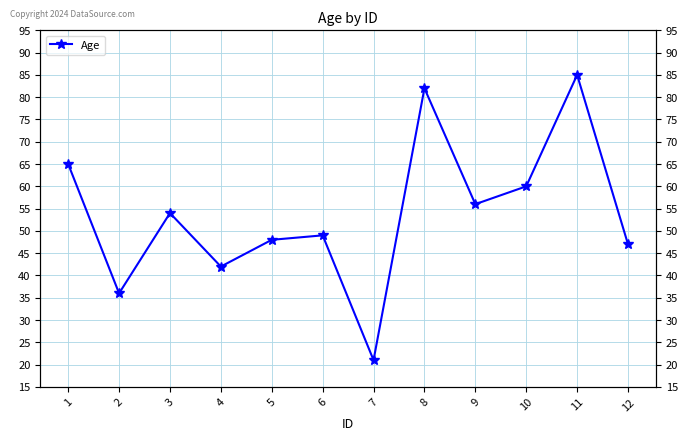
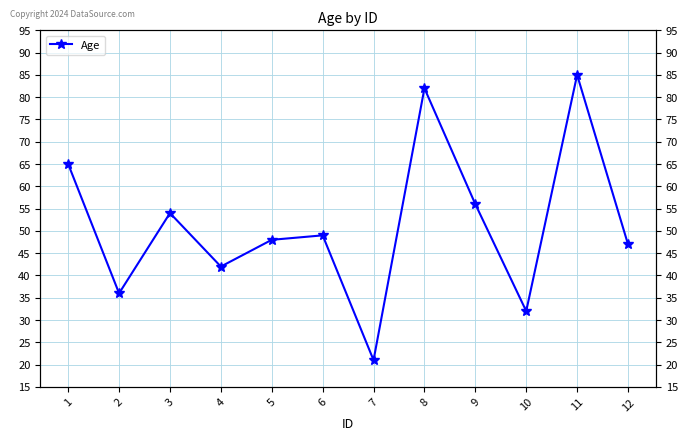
10: 60 -> 32
